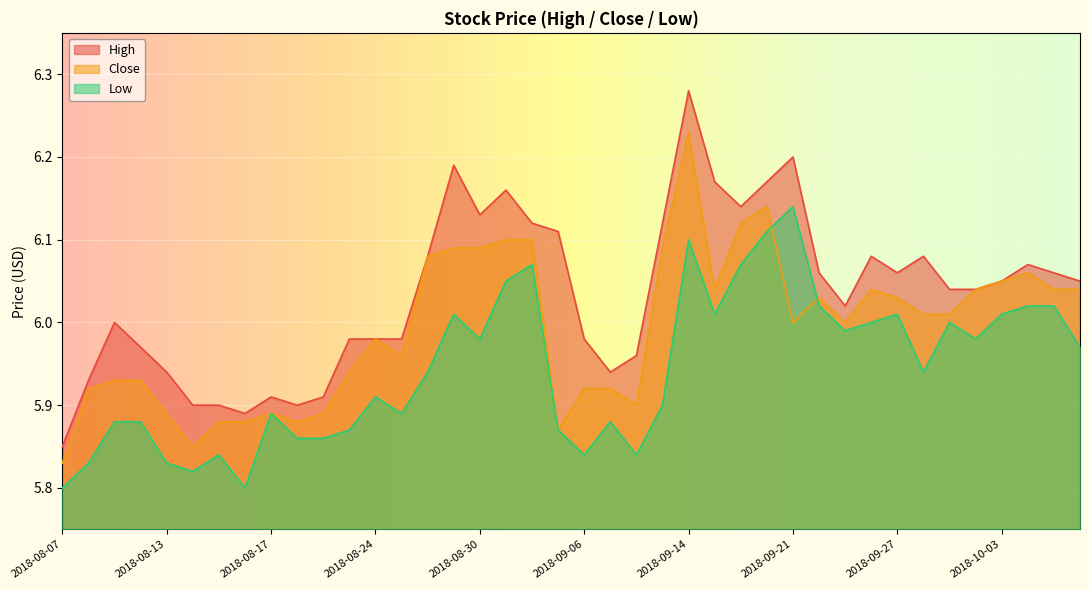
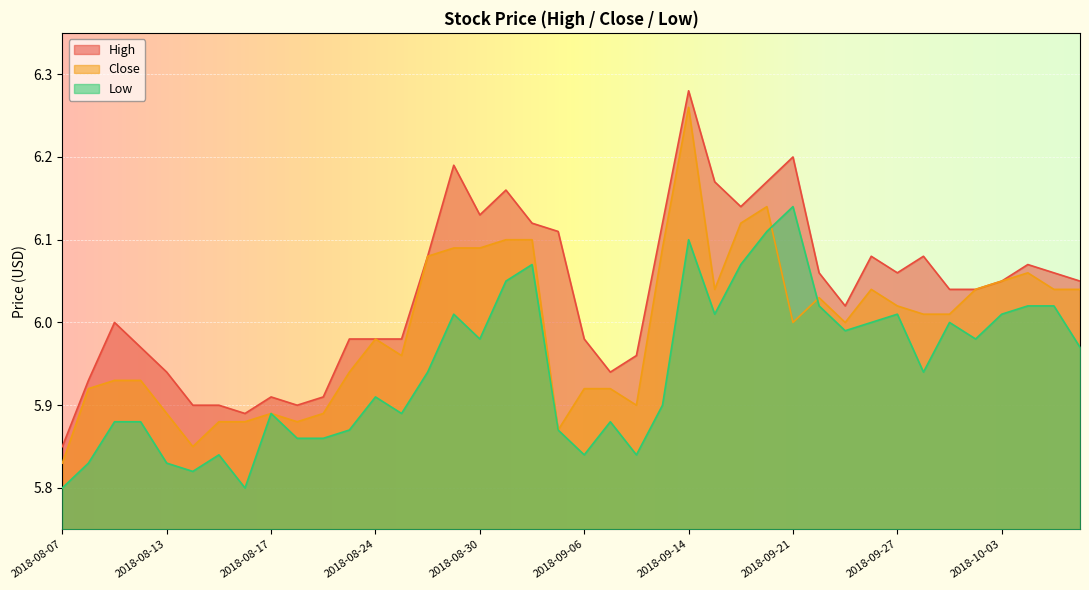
Close, 2018-09-14: 6.23 -> 6.26
Close, 2018-09-27: 6.03 -> 6.02
